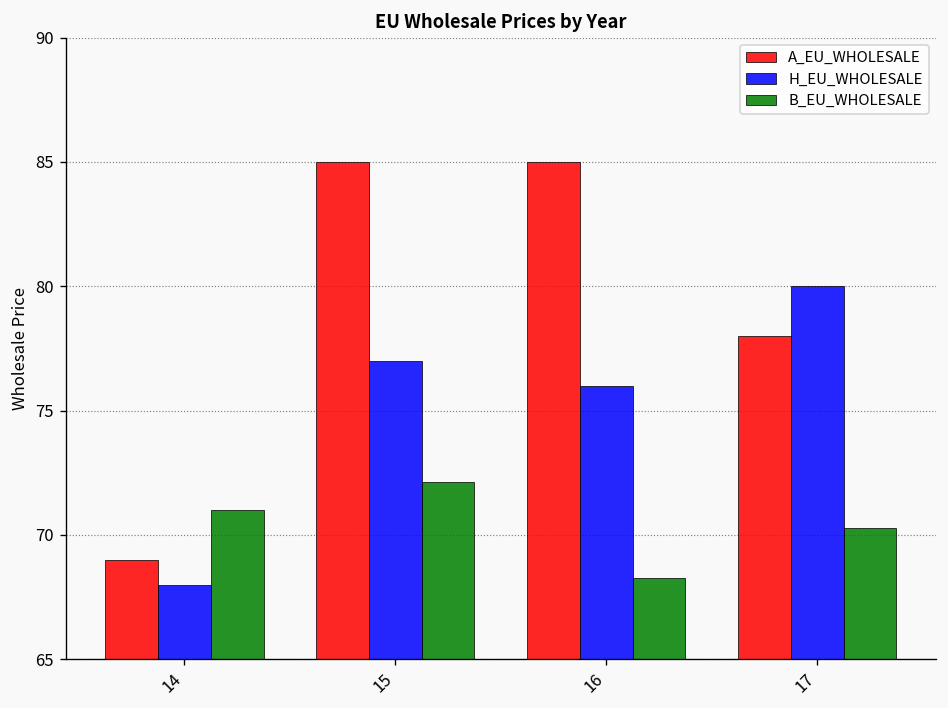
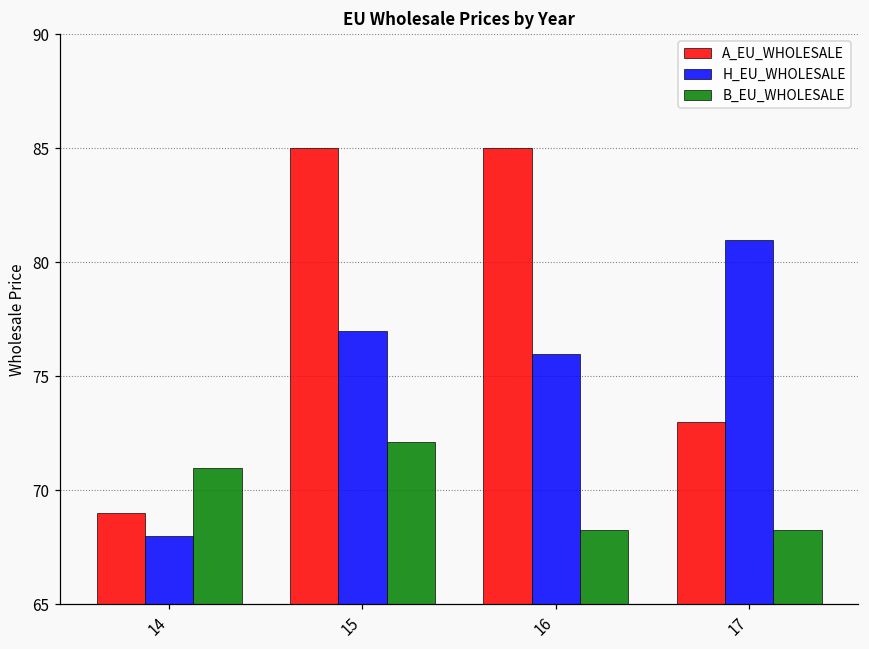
A_EU_WHOLESALE, 17: 78 -> 73
H_EU_WHOLESALE, 17: 80 -> 81
B_EU_WHOLESALE, 17: 70.3 -> 68.3
